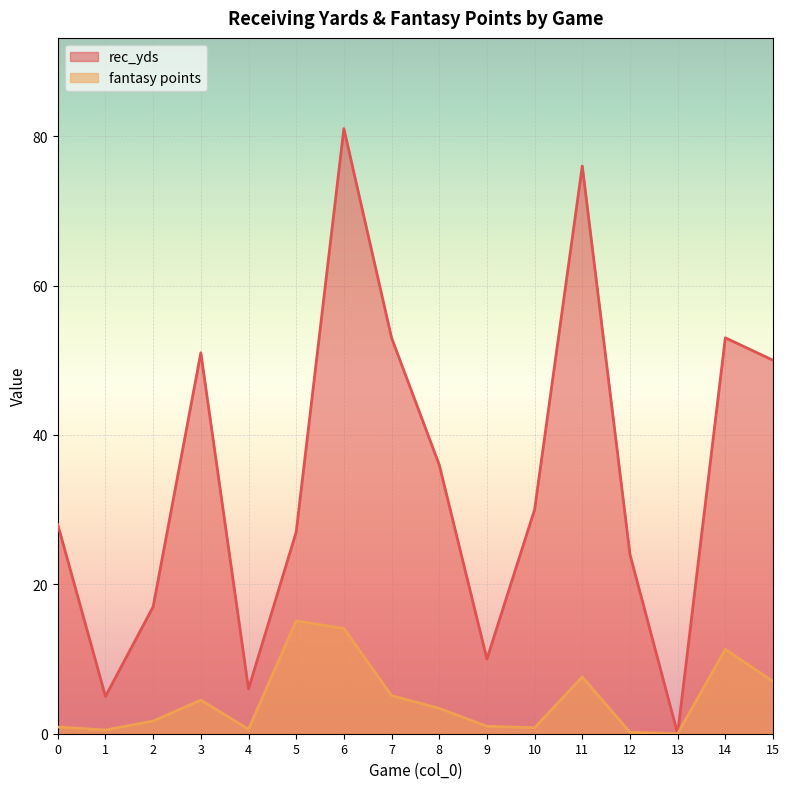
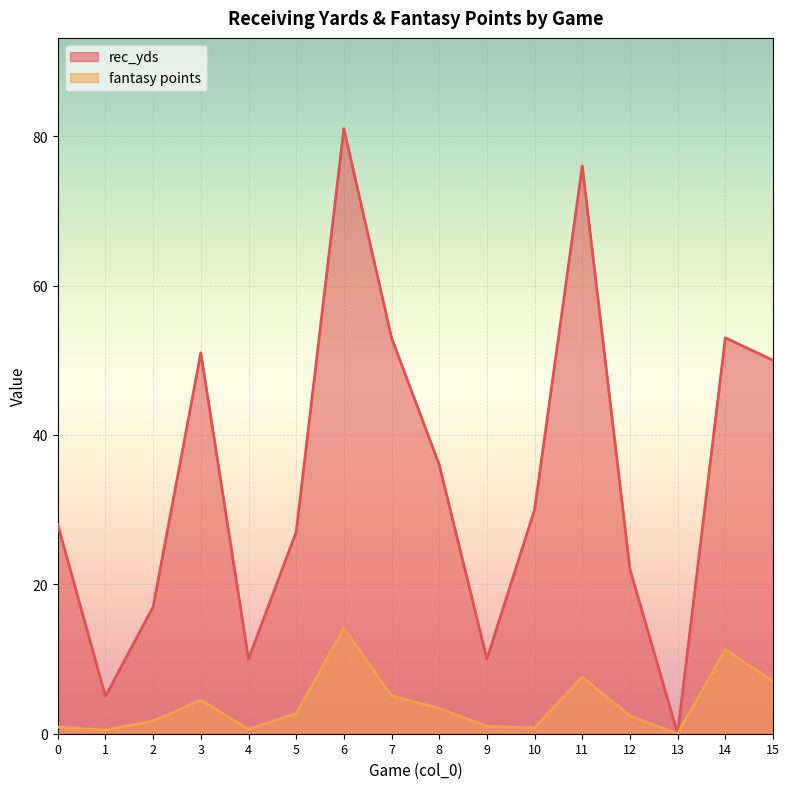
rec_yds, 4: 6 -> 10
fantasy points, 5: 15 -> 3
rec_yds, 12: 24 -> 22
fantasy points, 12: 0 -> 2
